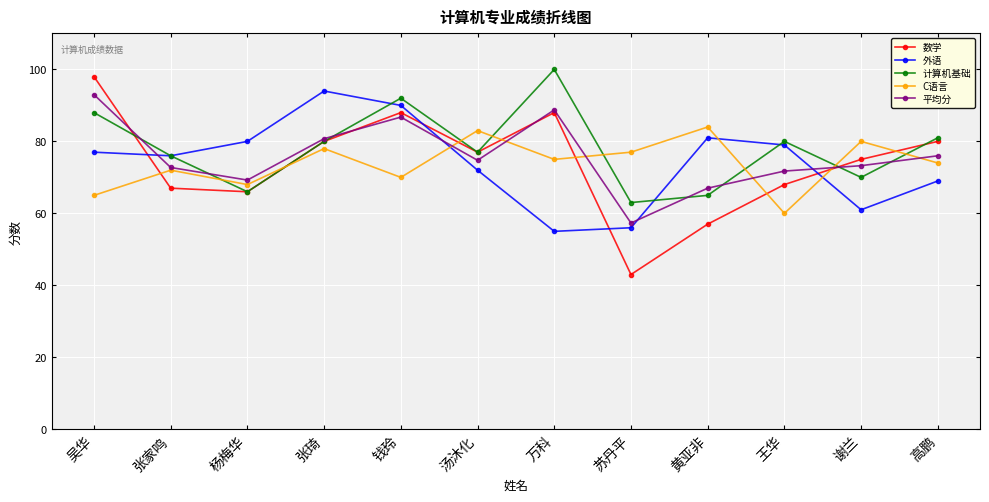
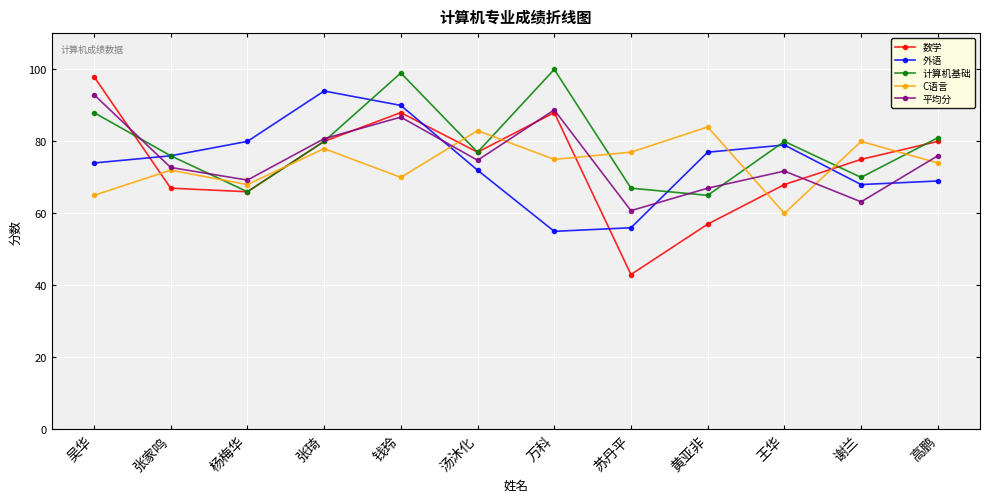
外语, 吴华: 77 -> 74
计算机基础, 钱玲: 92 -> 99
计算机基础, 苏丹平: 63 -> 67
平均分, 苏丹平: 57 -> 61
外语, 黄亚非: 81 -> 77
外语, 谢兰: 61 -> 68
平均分, 谢兰: 73 -> 63
